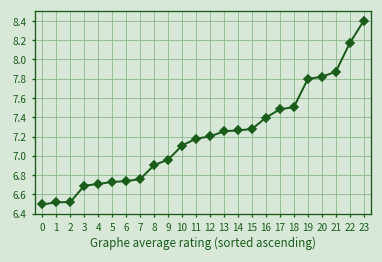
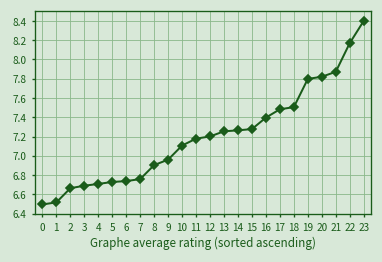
2: 6.5 -> 6.7
